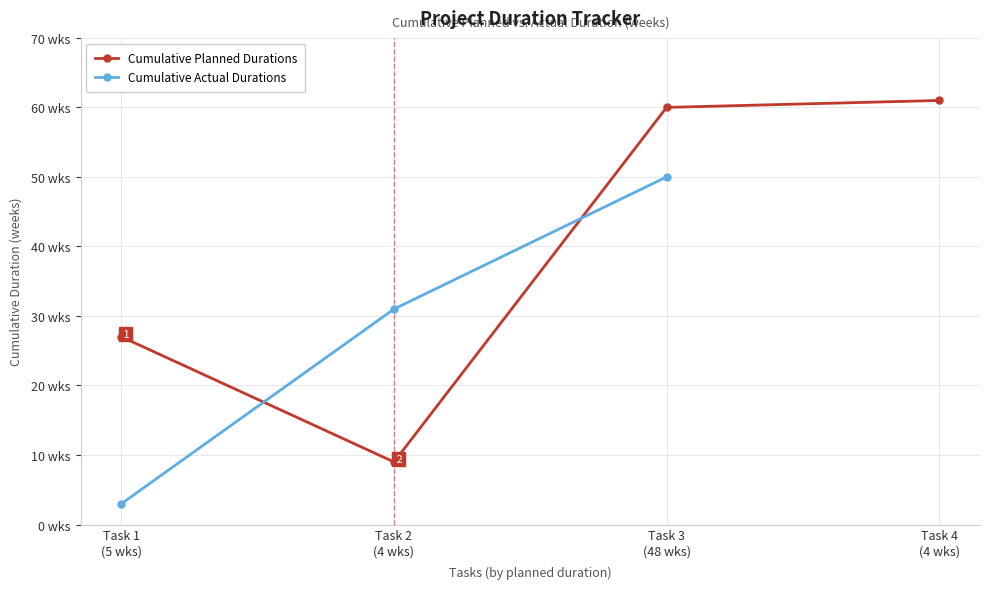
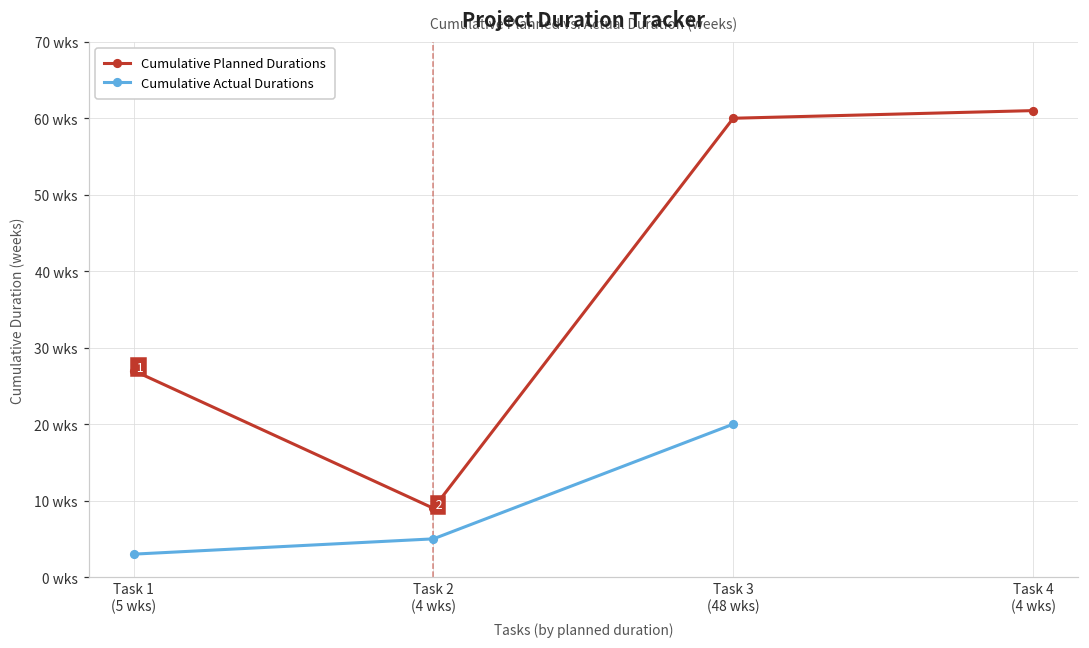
Cumulative Actual Durations, Task 2 (4 wks): 31 wks -> 5 wks
Cumulative Actual Durations, Task 3 (48 wks): 50 wks -> 20 wks
